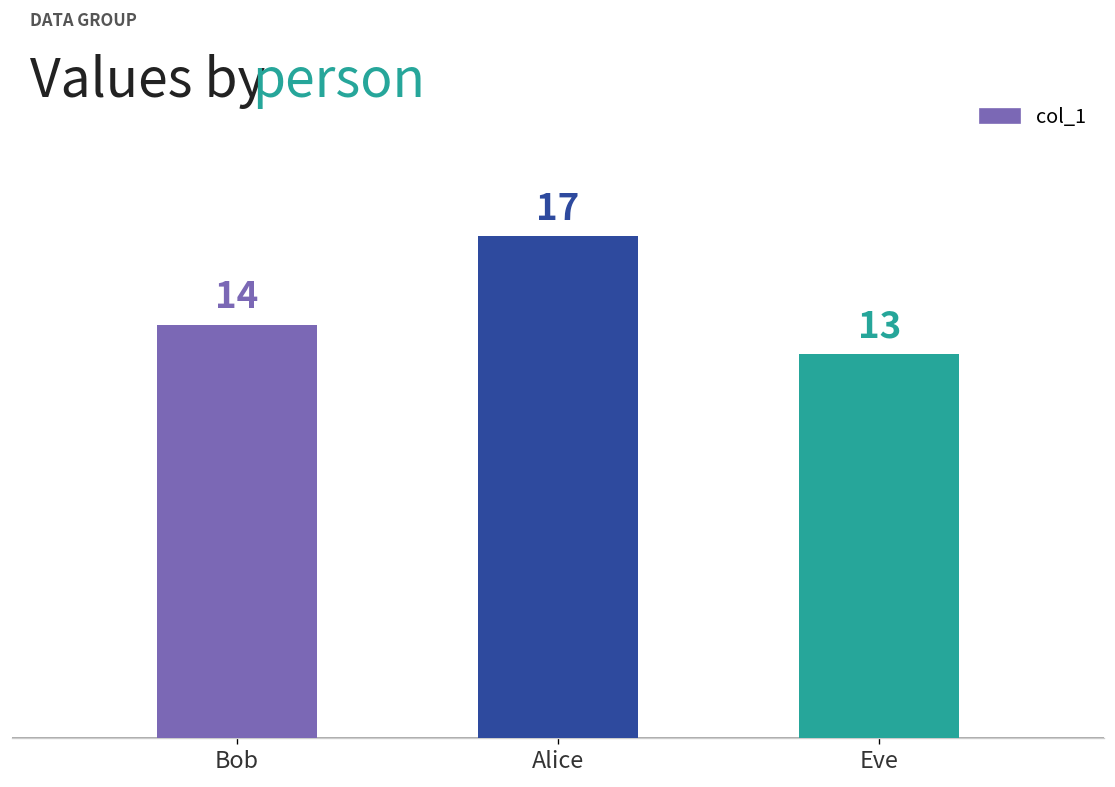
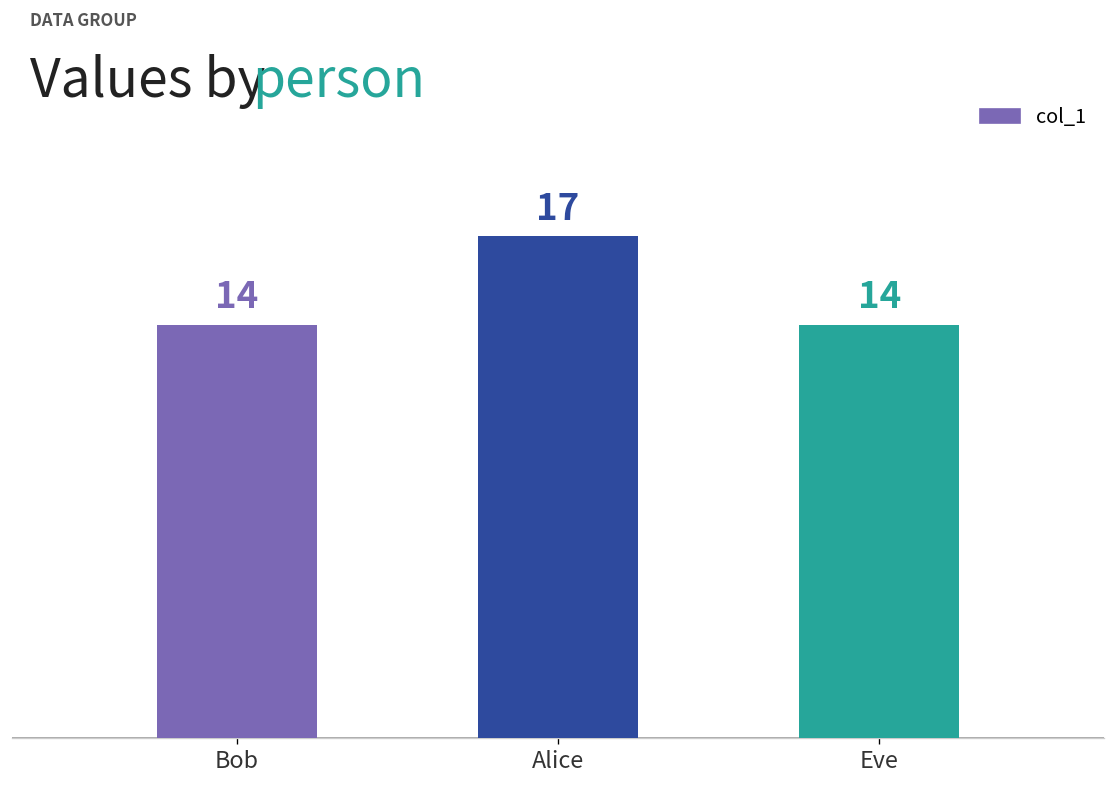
Eve: 13 -> 14
